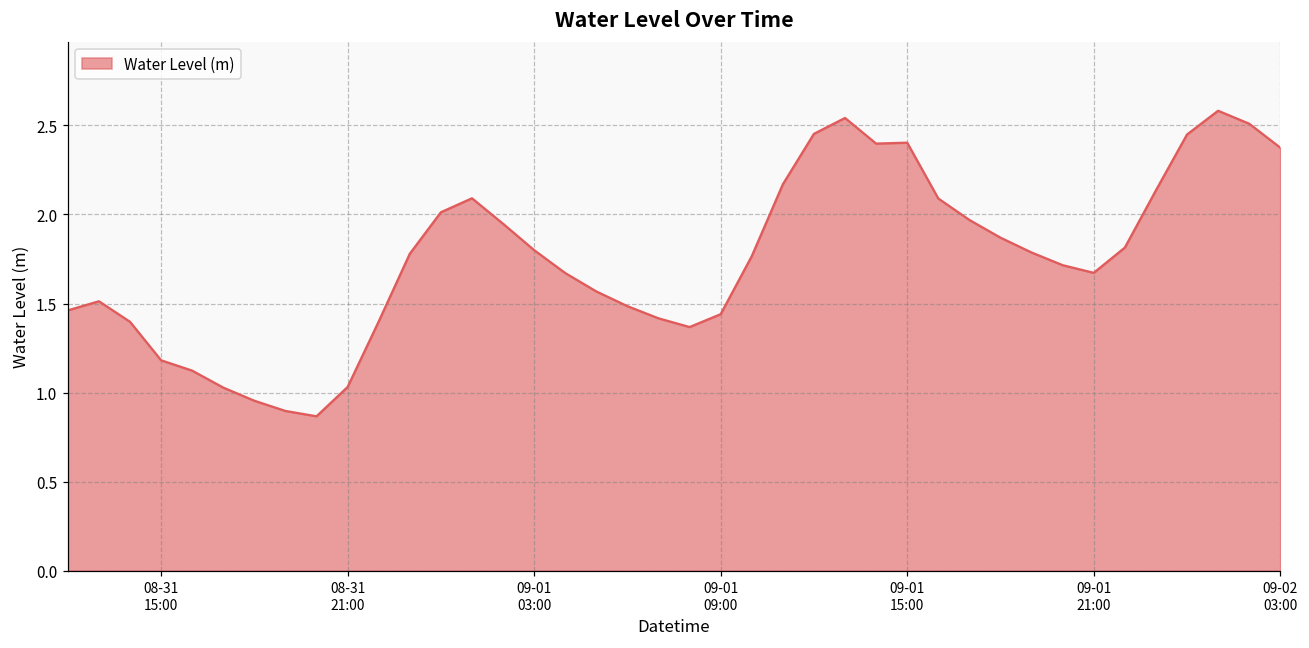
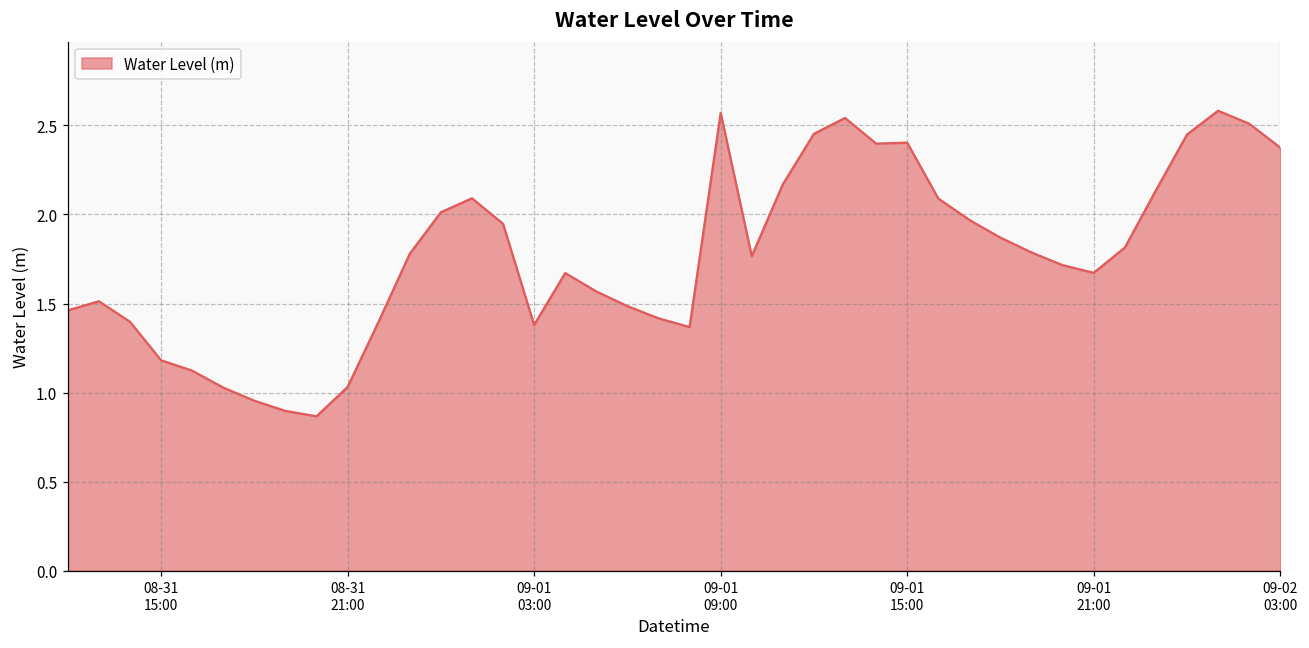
09-01 03:00: 1.80 -> 1.38
09-01 09:00: 1.44 -> 2.57
